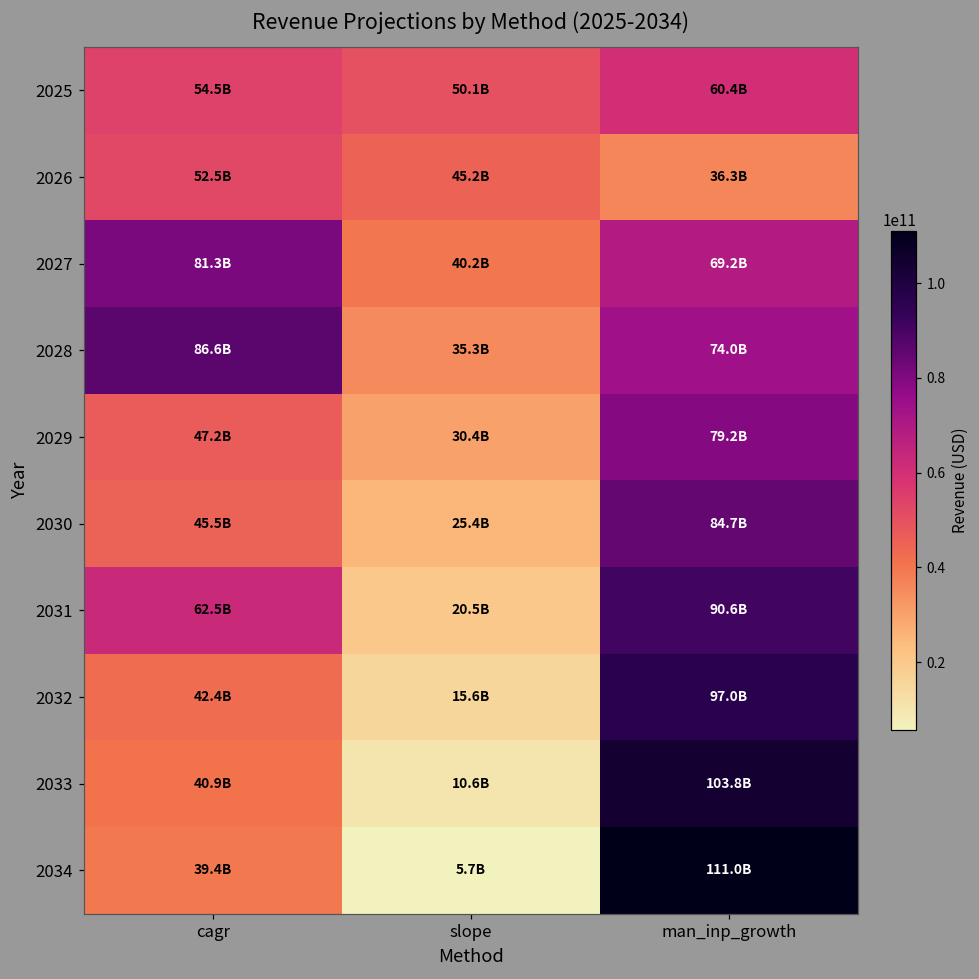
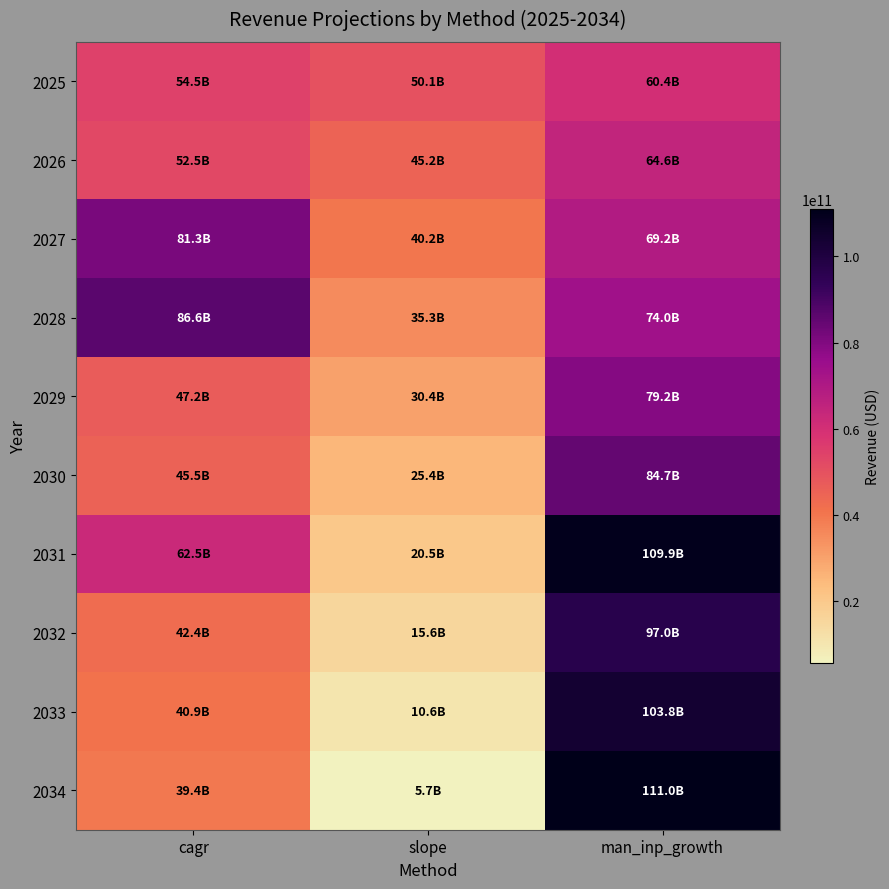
2026, man_inp_growth: 36.3B -> 64.6B
2031, man_inp_growth: 90.6B -> 109.9B
